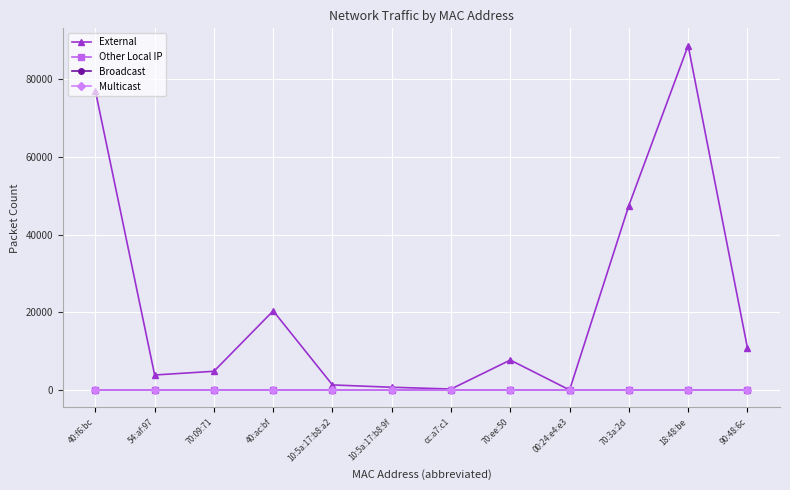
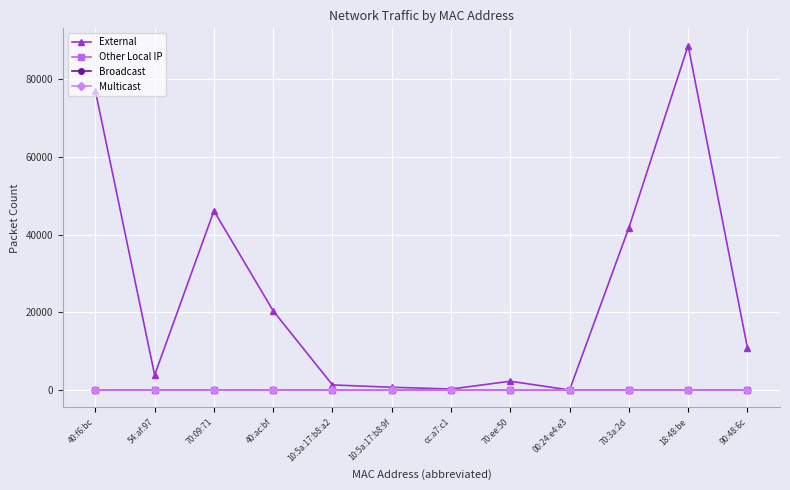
External, 70:09:71: 5000 -> 46000
External, 70:ee:50: 8000 -> 2000
External, 70:3a:2d: 47000 -> 42000
